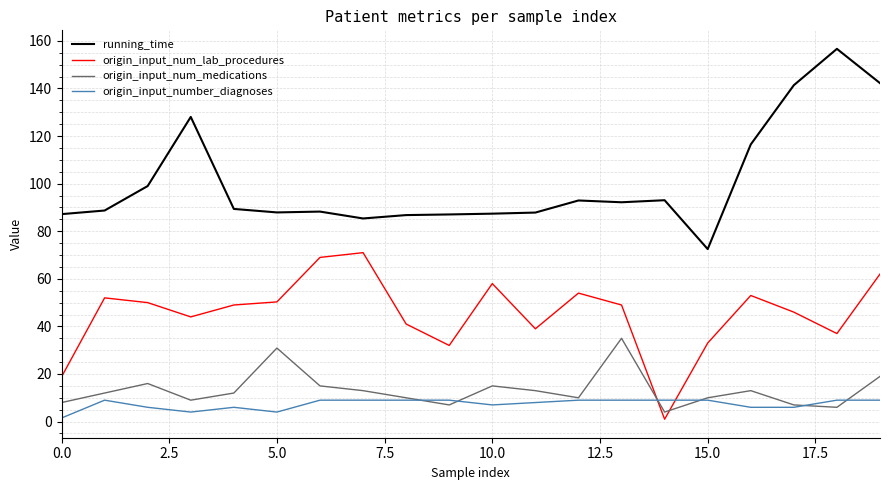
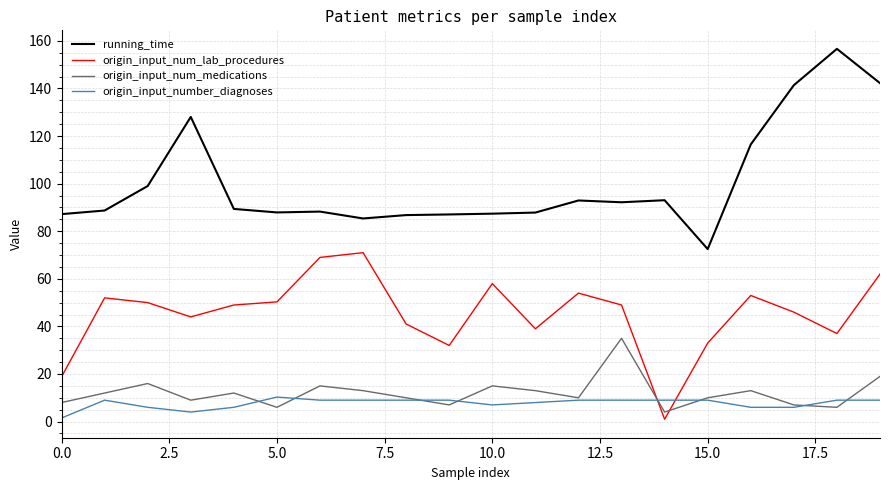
origin_input_num_medications, 5.0: 31 -> 6
origin_input_number_diagnoses, 5.0: 4 -> 10
